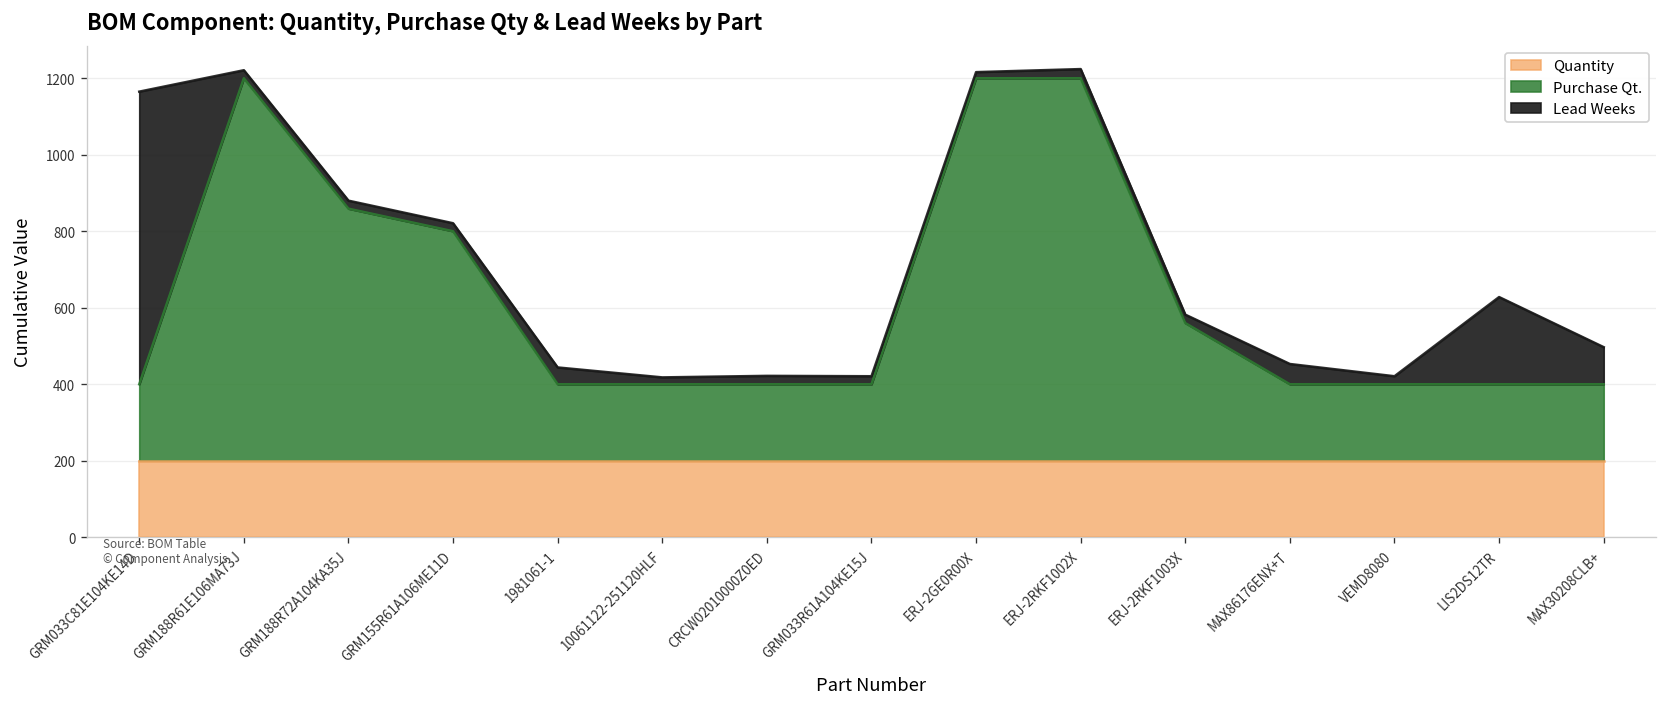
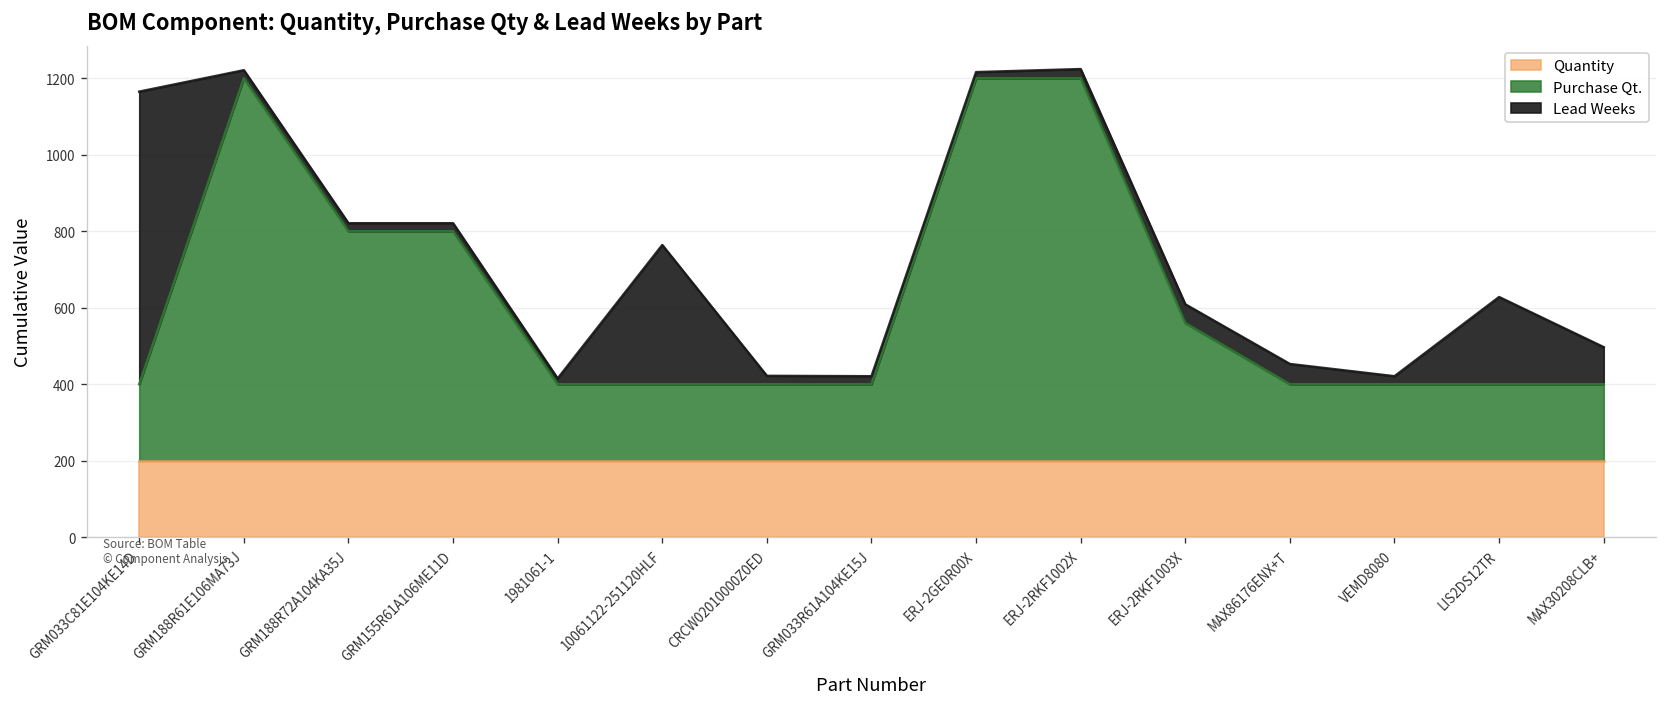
Purchase Qt., GRM188R72A104KA35J: 860 -> 800
Lead Weeks, 1981061-1: 40 -> 20
Lead Weeks, 10061122-251120HLF: 20 -> 360
Lead Weeks, ERJ-2RKF1003X: 20 -> 50
